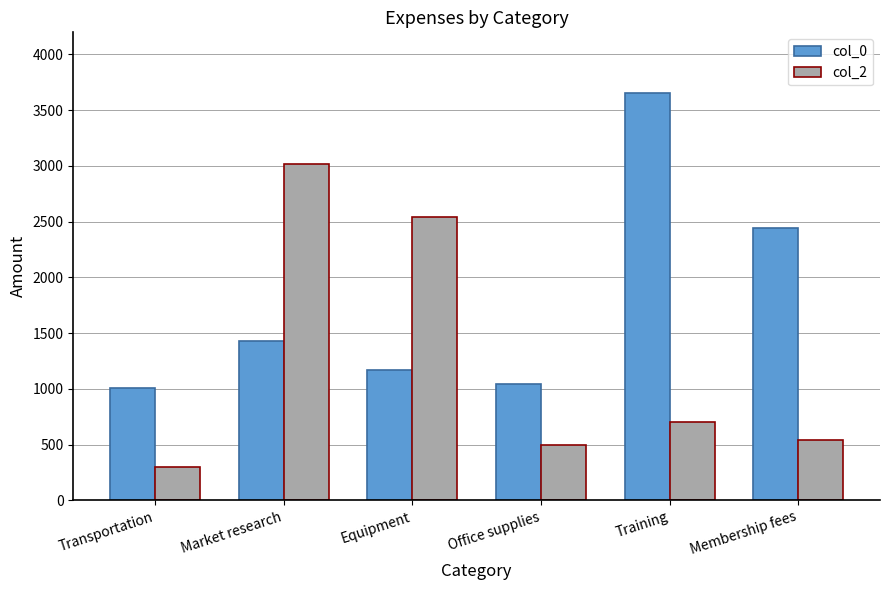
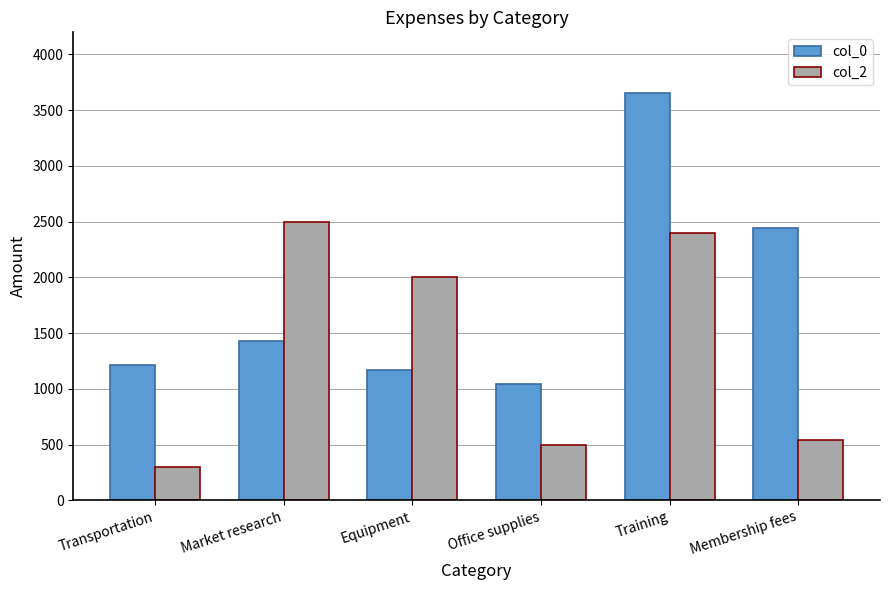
col_0, Transportation: 1010 -> 1220
col_2, Market research: 3010 -> 2500
col_2, Equipment: 2540 -> 2000
col_2, Training: 700 -> 2400
